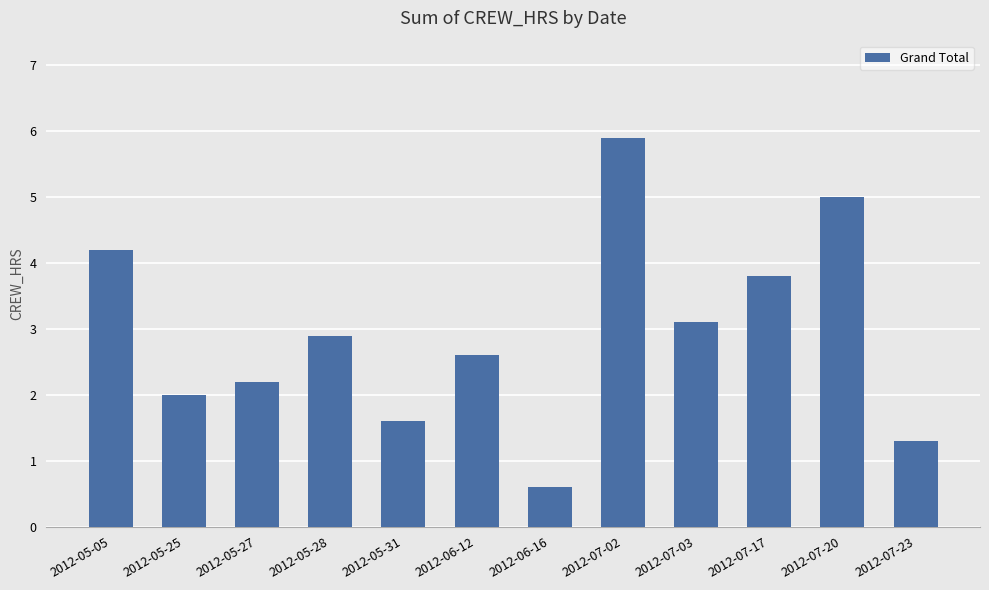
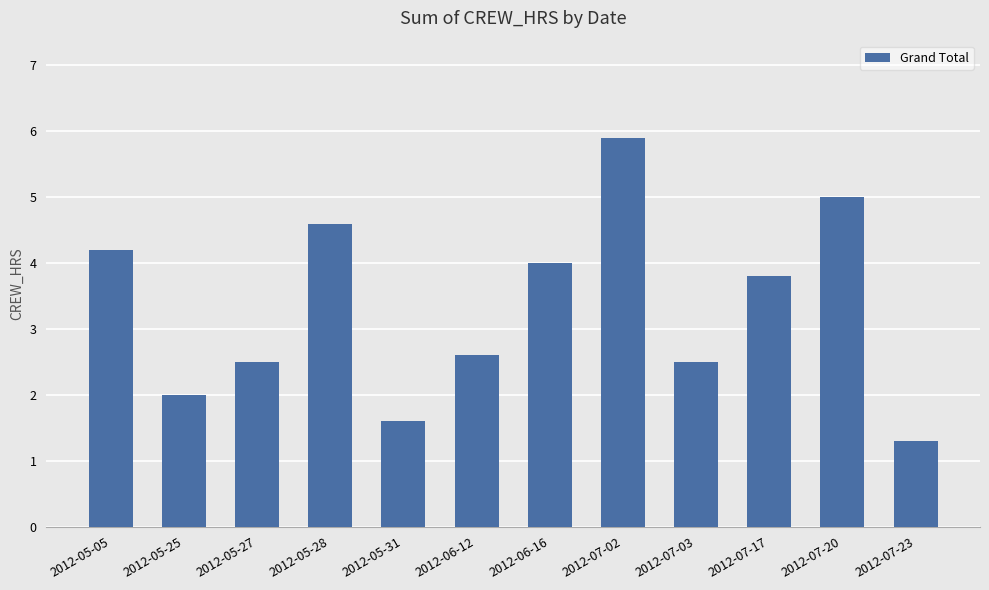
2012-05-27: 2.2 -> 2.5
2012-05-28: 2.9 -> 4.6
2012-06-16: 0.6 -> 4.0
2012-07-03: 3.1 -> 2.5
